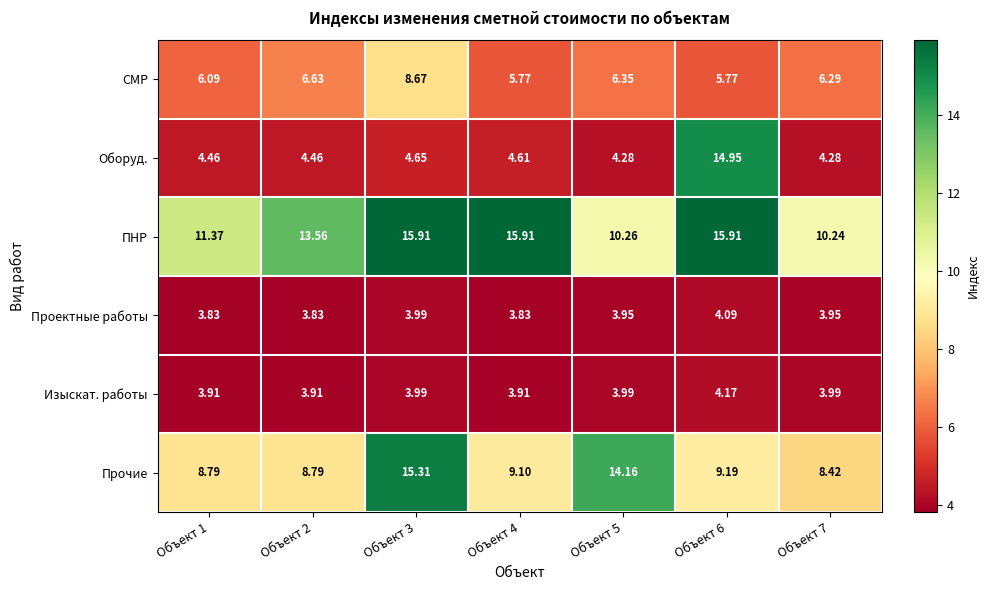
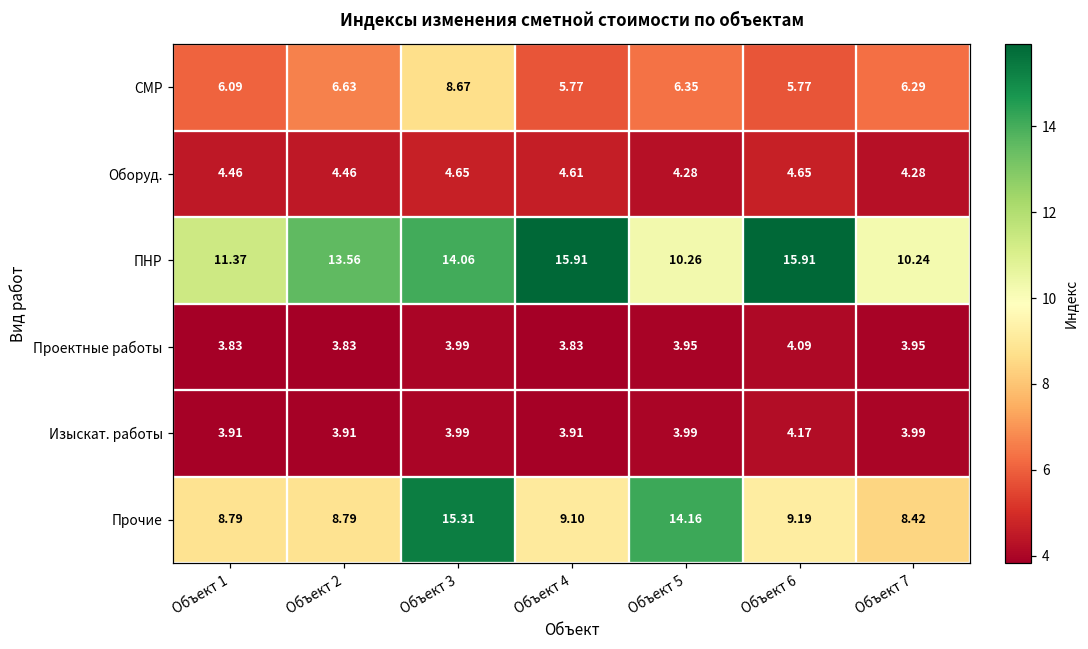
Оборуд., Объект 6: 14.95 -> 4.65
ПНР, Объект 3: 15.91 -> 14.06
